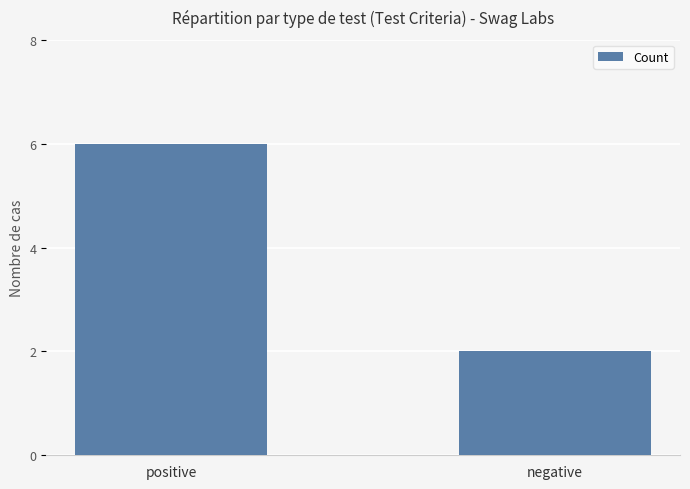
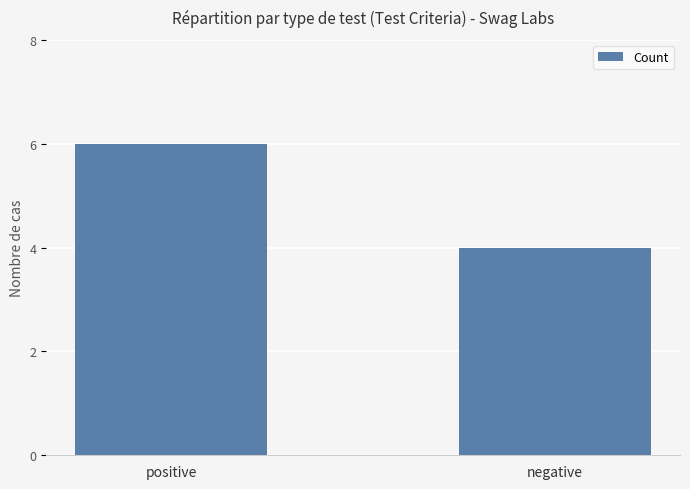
negative: 2 -> 4
